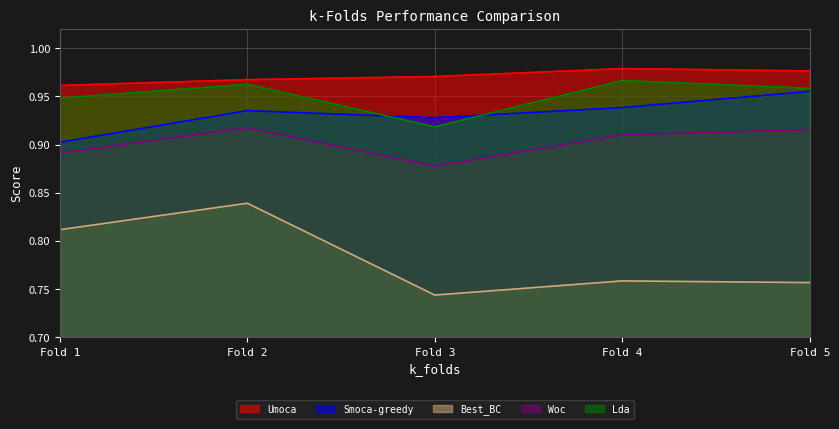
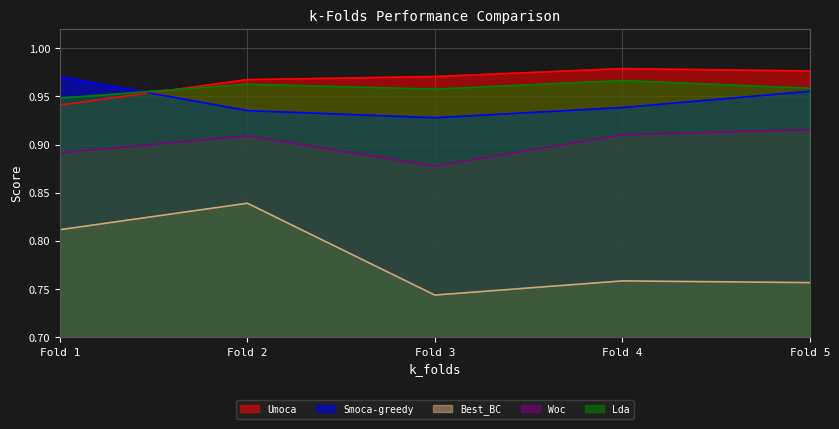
Umoca, Fold 1: 0.96 -> 0.94
Smoca-greedy, Fold 1: 0.90 -> 0.97
Woc, Fold 2: 0.92 -> 0.91
Lda, Fold 3: 0.92 -> 0.96
